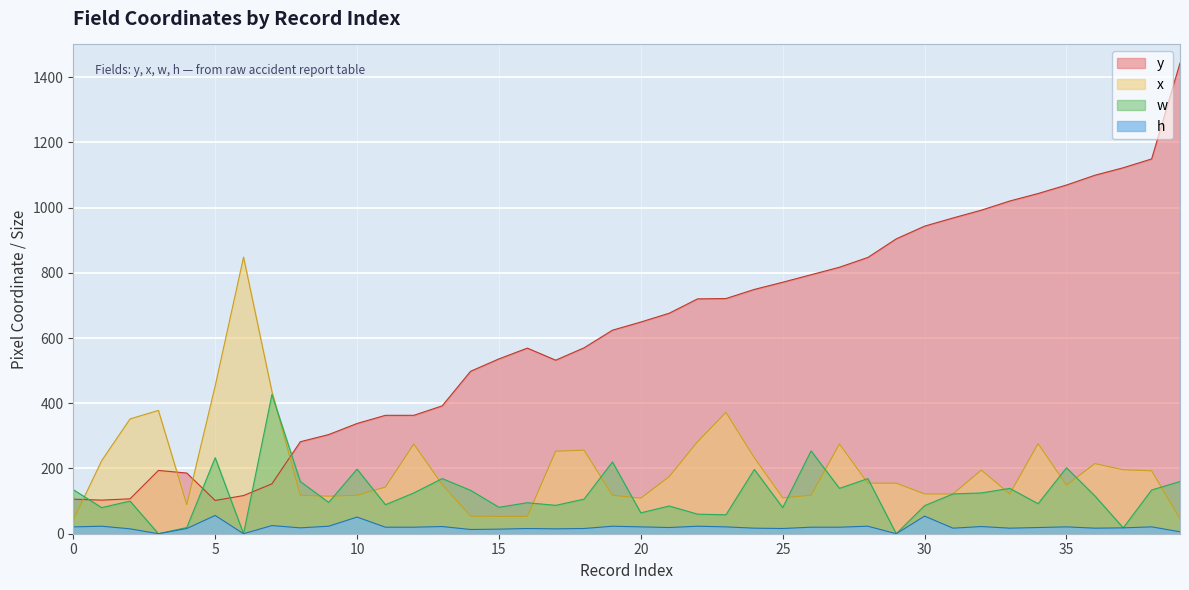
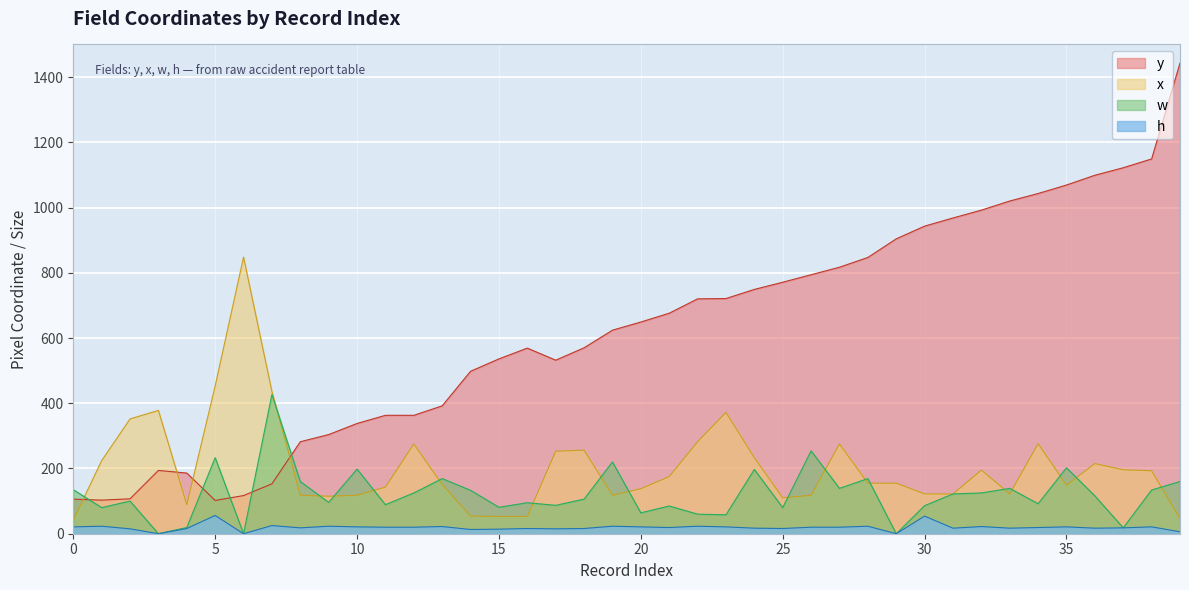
h, 10: 50 -> 20
x, 20: 110 -> 140
